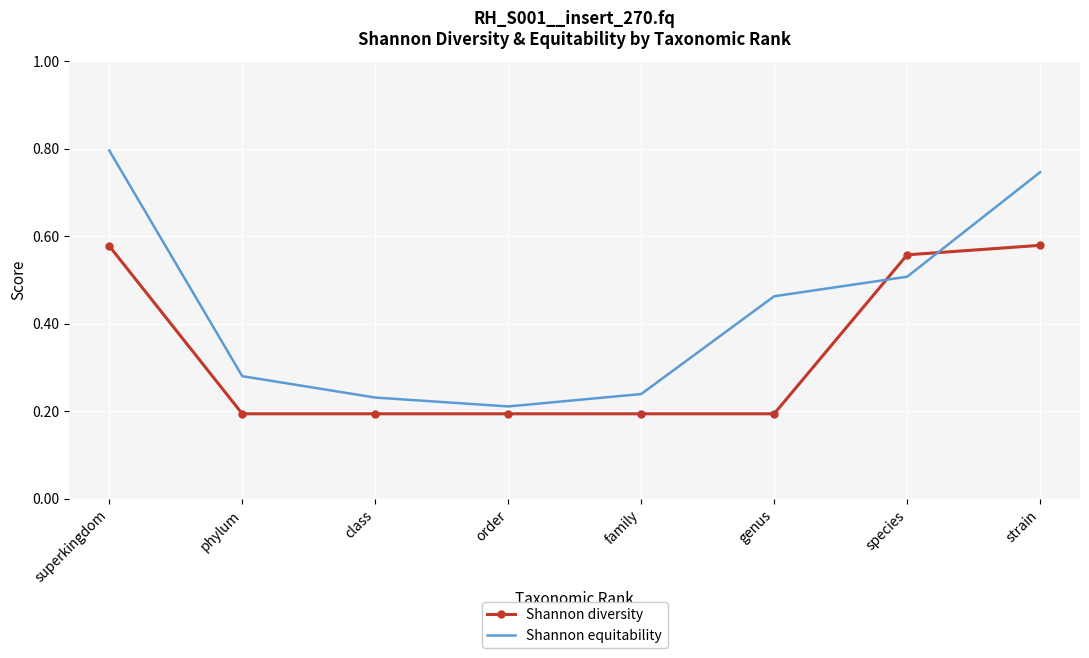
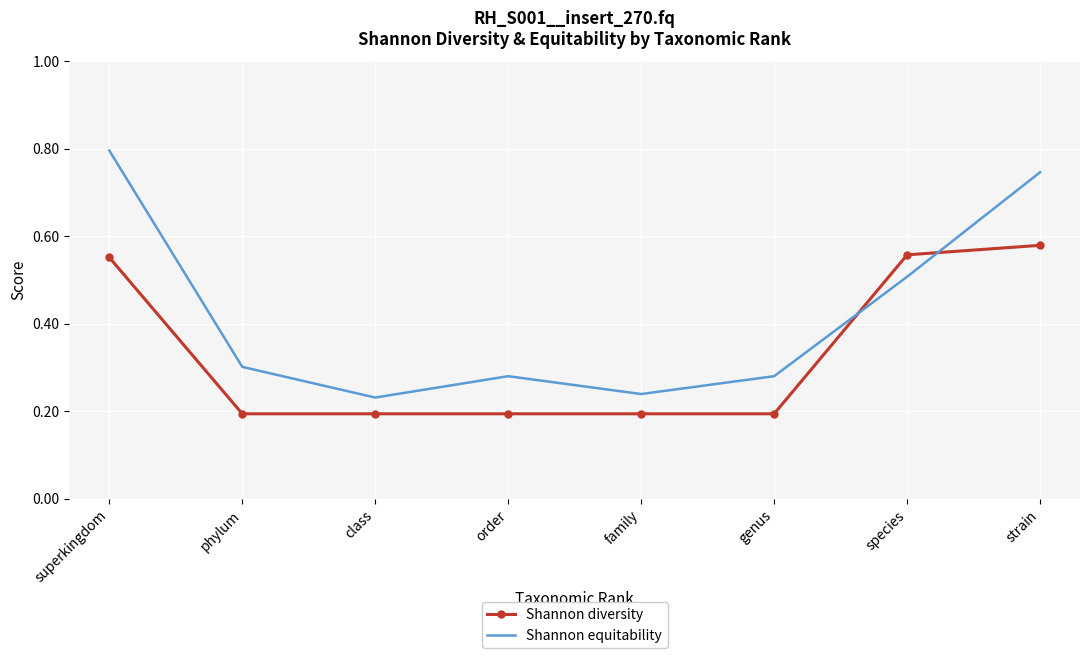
Shannon diversity, superkingdom: 0.58 -> 0.55
Shannon equitability, phylum: 0.28 -> 0.30
Shannon equitability, order: 0.21 -> 0.28
Shannon equitability, genus: 0.46 -> 0.28
